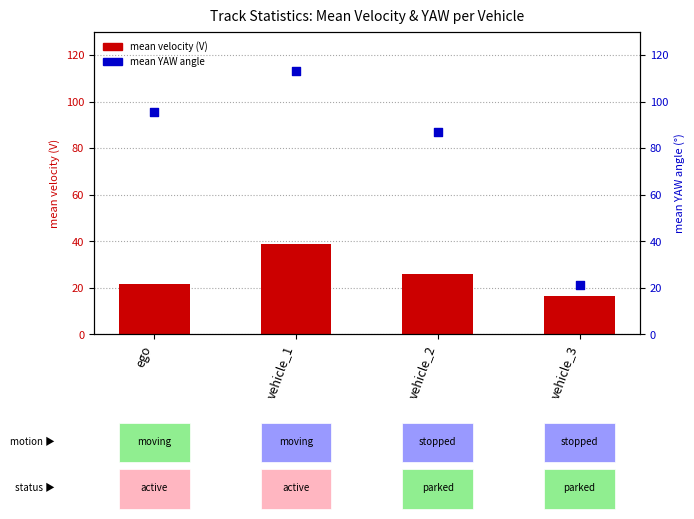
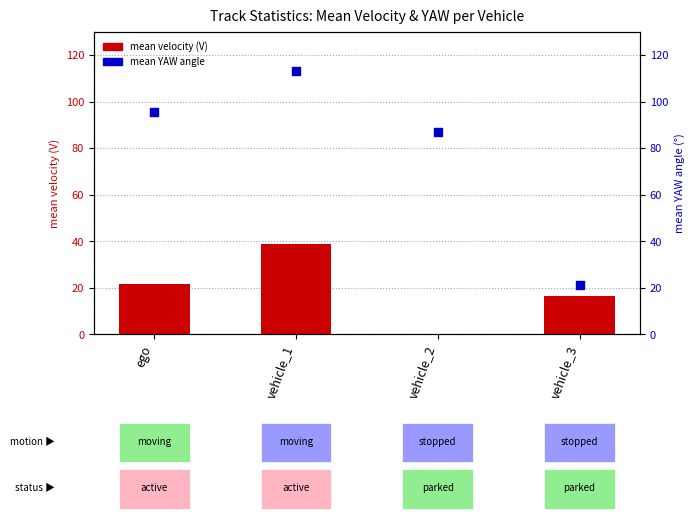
mean velocity (V), vehicle_2: 26 -> 0
